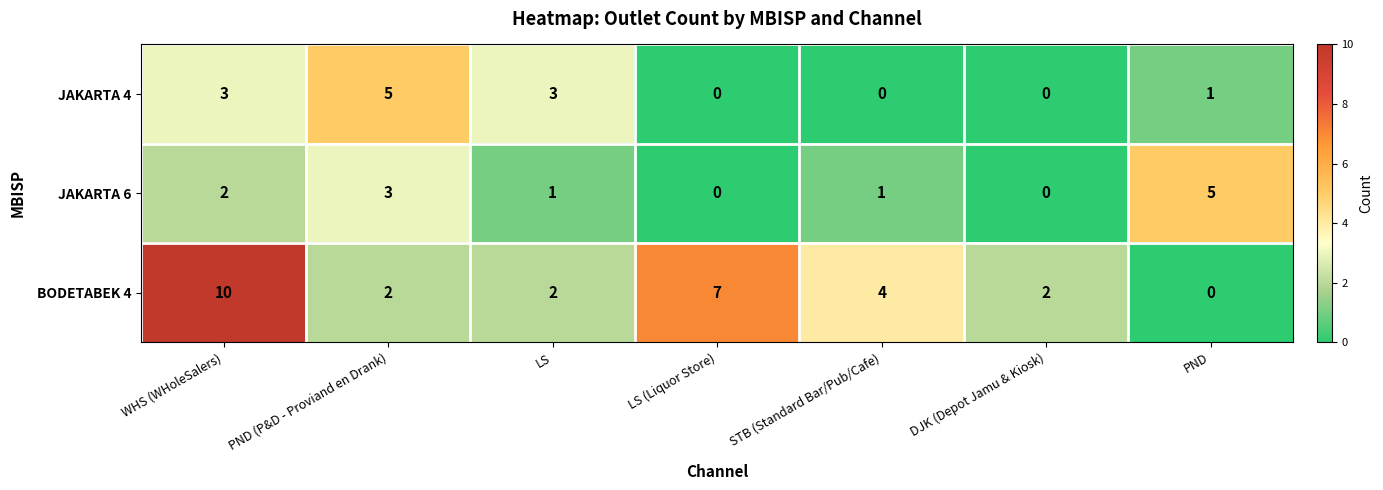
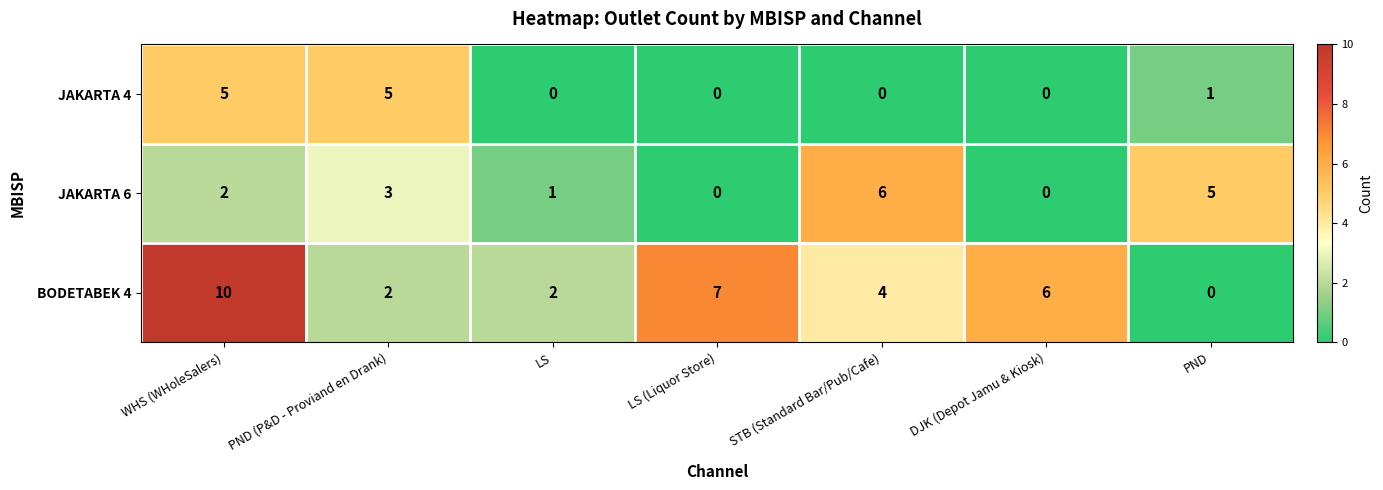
JAKARTA 4, WHS (WHoleSalers): 3 -> 5
JAKARTA 4, LS: 3 -> 0
JAKARTA 6, STB (Standard Bar/Pub/Cafe): 1 -> 6
BODETABEK 4, DJK (Depot Jamu & Kiosk): 2 -> 6
